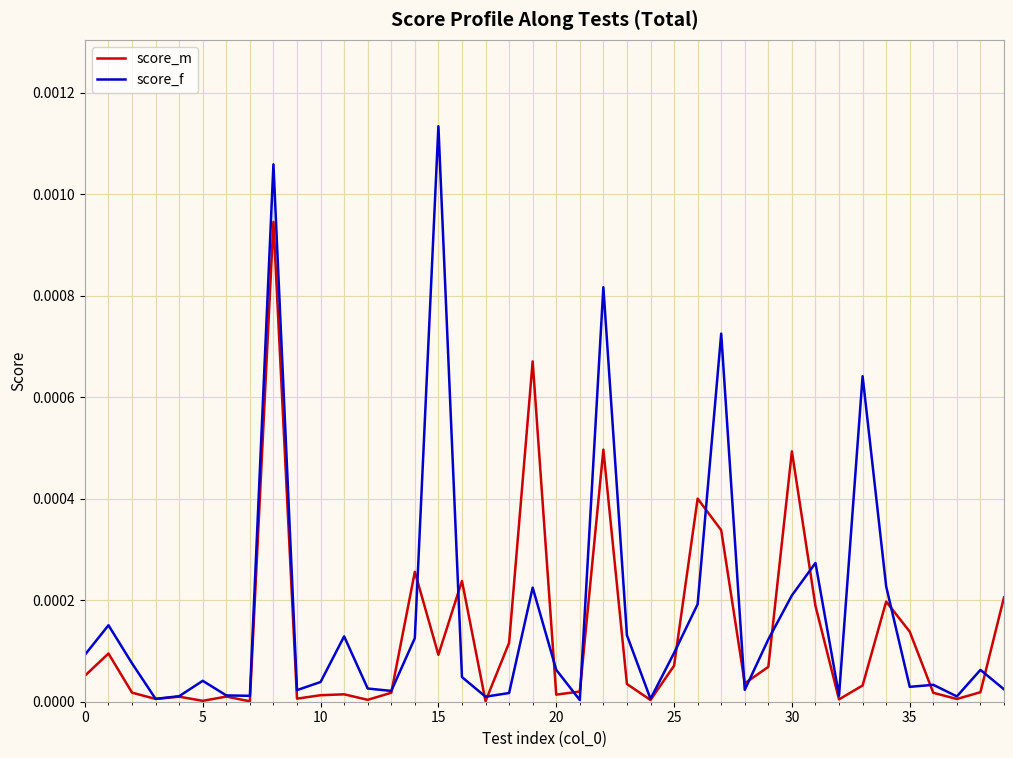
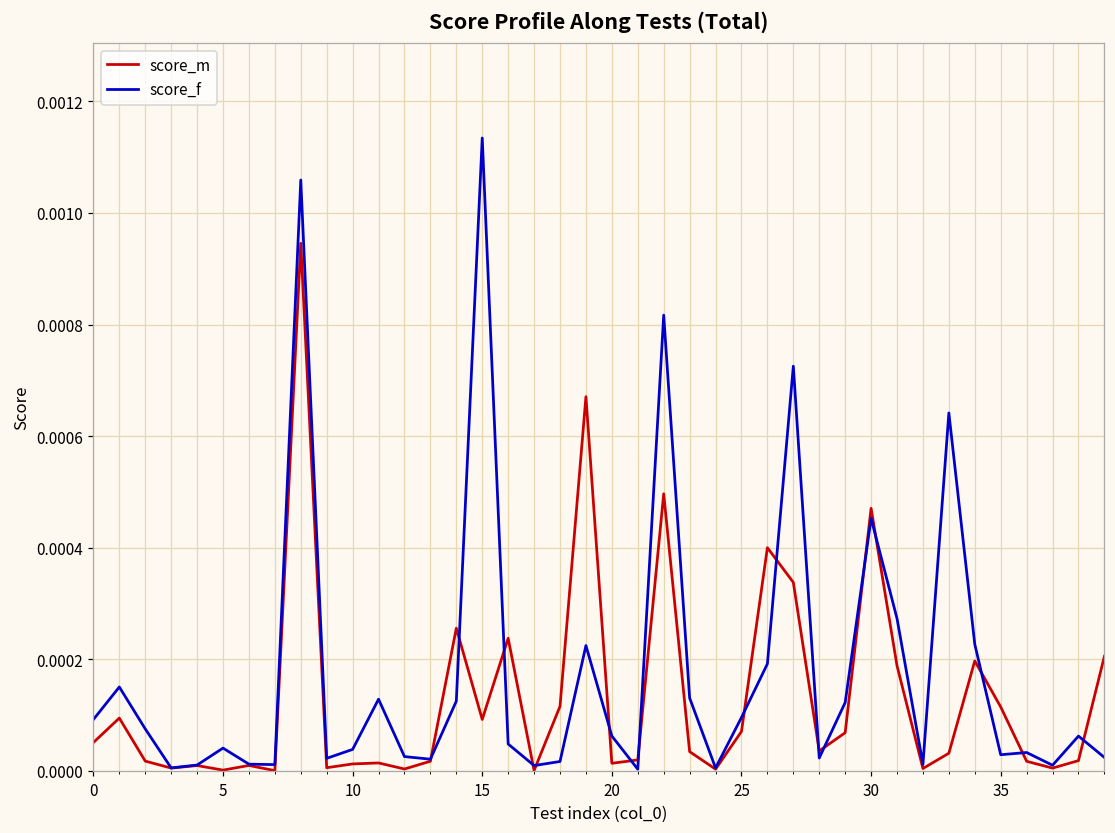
score_m, 30: 0.00049 -> 0.00047
score_f, 30: 0.00021 -> 0.00045
score_m, 35: 0.00014 -> 0.00011
